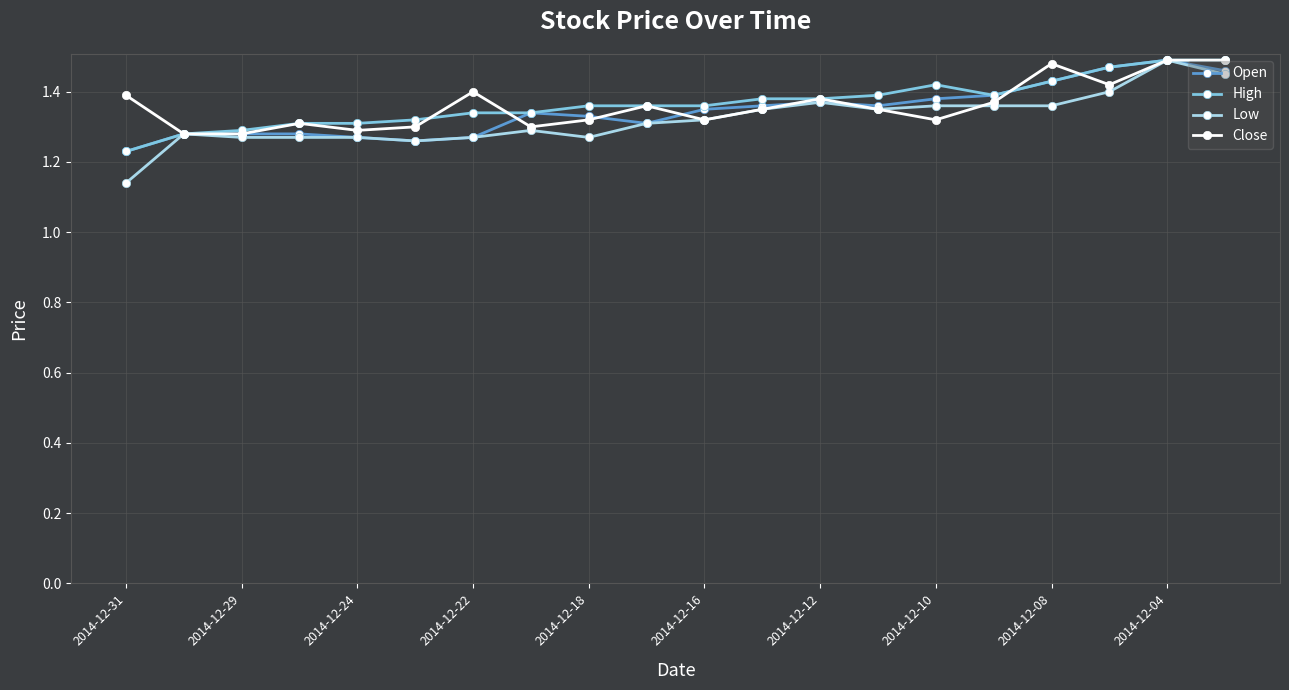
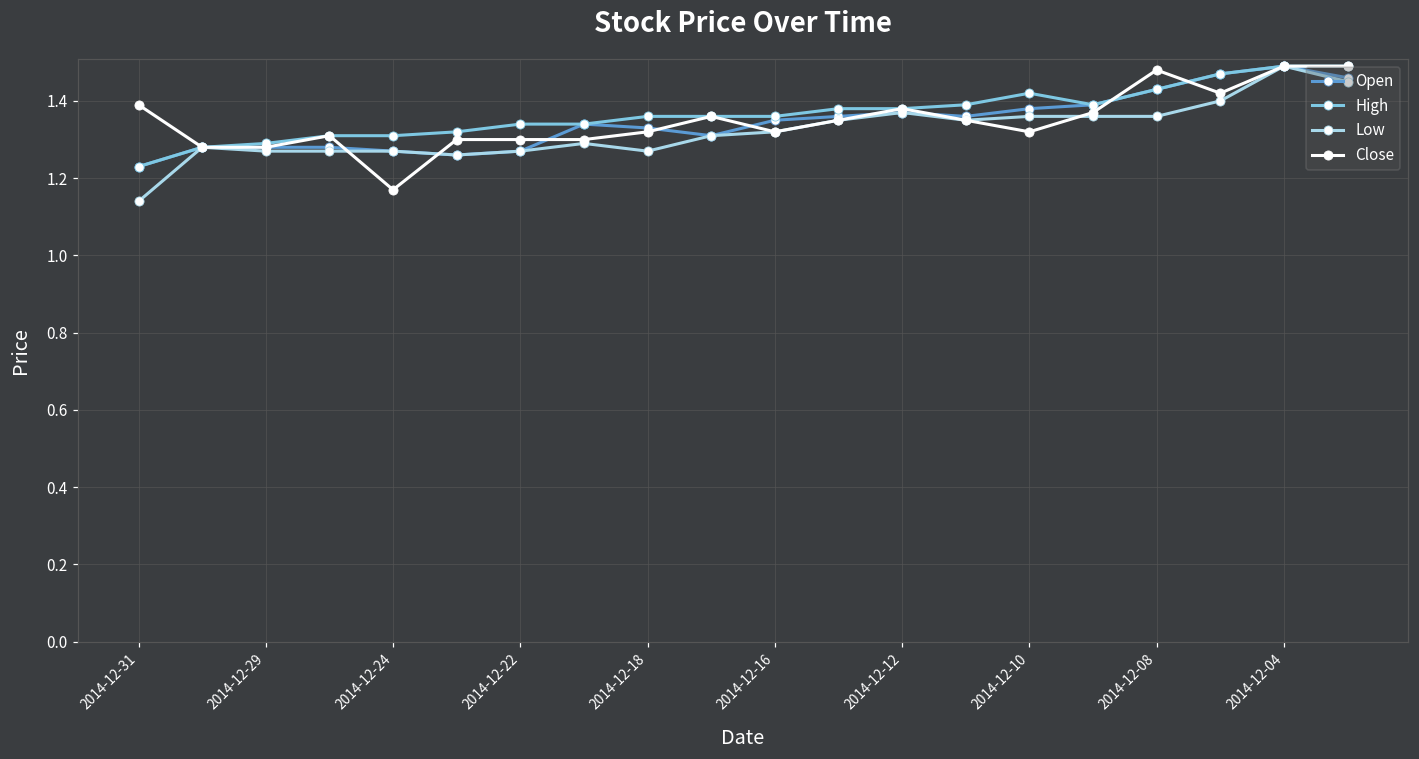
Close, 2014-12-24: 1.29 -> 1.17
Close, 2014-12-22: 1.4 -> 1.3
